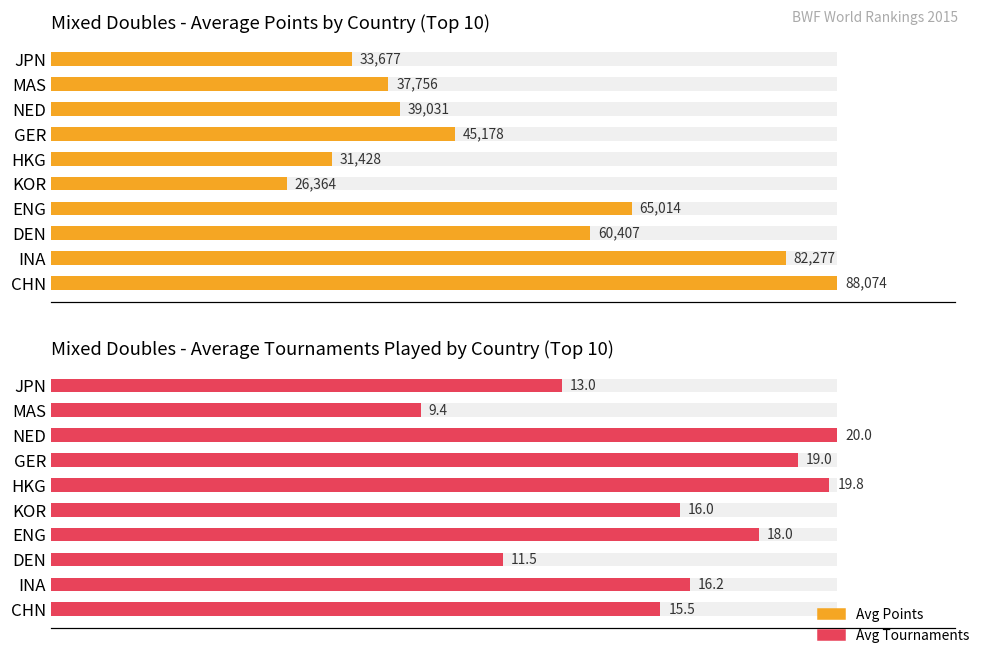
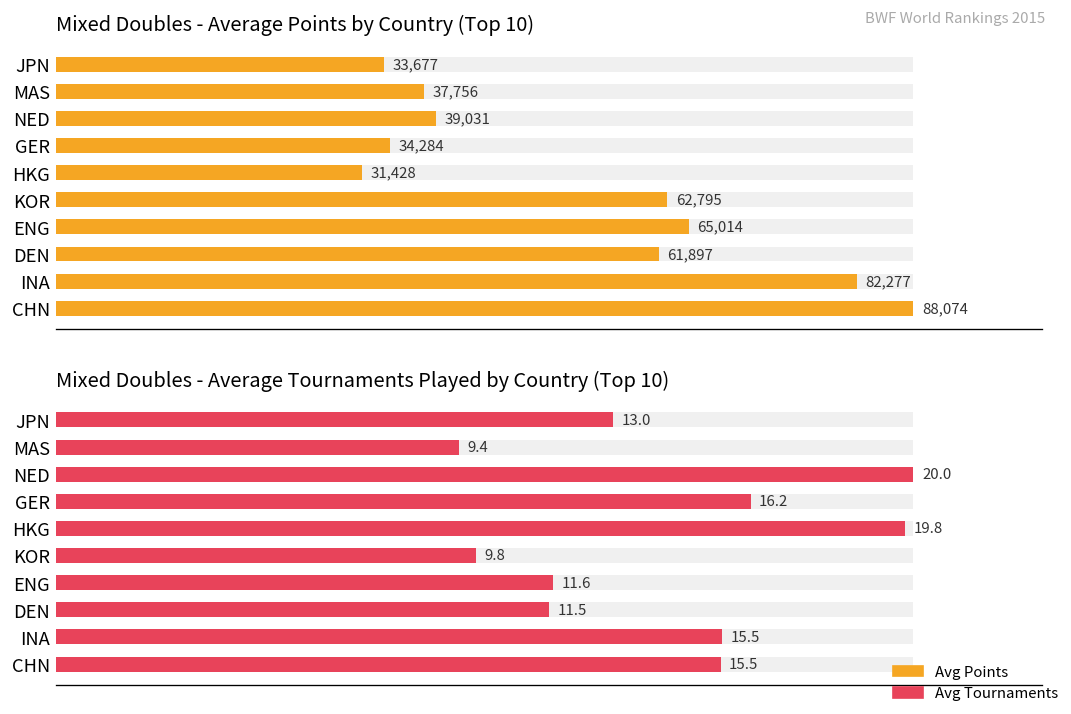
Mixed Doubles - Average Points by Country (Top 10), Avg Points, GER: 45,178 -> 34,284
Mixed Doubles - Average Points by Country (Top 10), Avg Points, KOR: 26,364 -> 62,795
Mixed Doubles - Average Points by Country (Top 10), Avg Points, DEN: 60,407 -> 61,897
Mixed Doubles - Average Tournaments Played by Country (Top 10), Avg Tournaments, GER: 19.0 -> 16.2
Mixed Doubles - Average Tournaments Played by Country (Top 10), Avg Tournaments, KOR: 16.0 -> 9.8
Mixed Doubles - Average Tournaments Played by Country (Top 10), Avg Tournaments, ENG: 18.0 -> 11.6
Mixed Doubles - Average Tournaments Played by Country (Top 10), Avg Tournaments, INA: 16.2 -> 15.5
